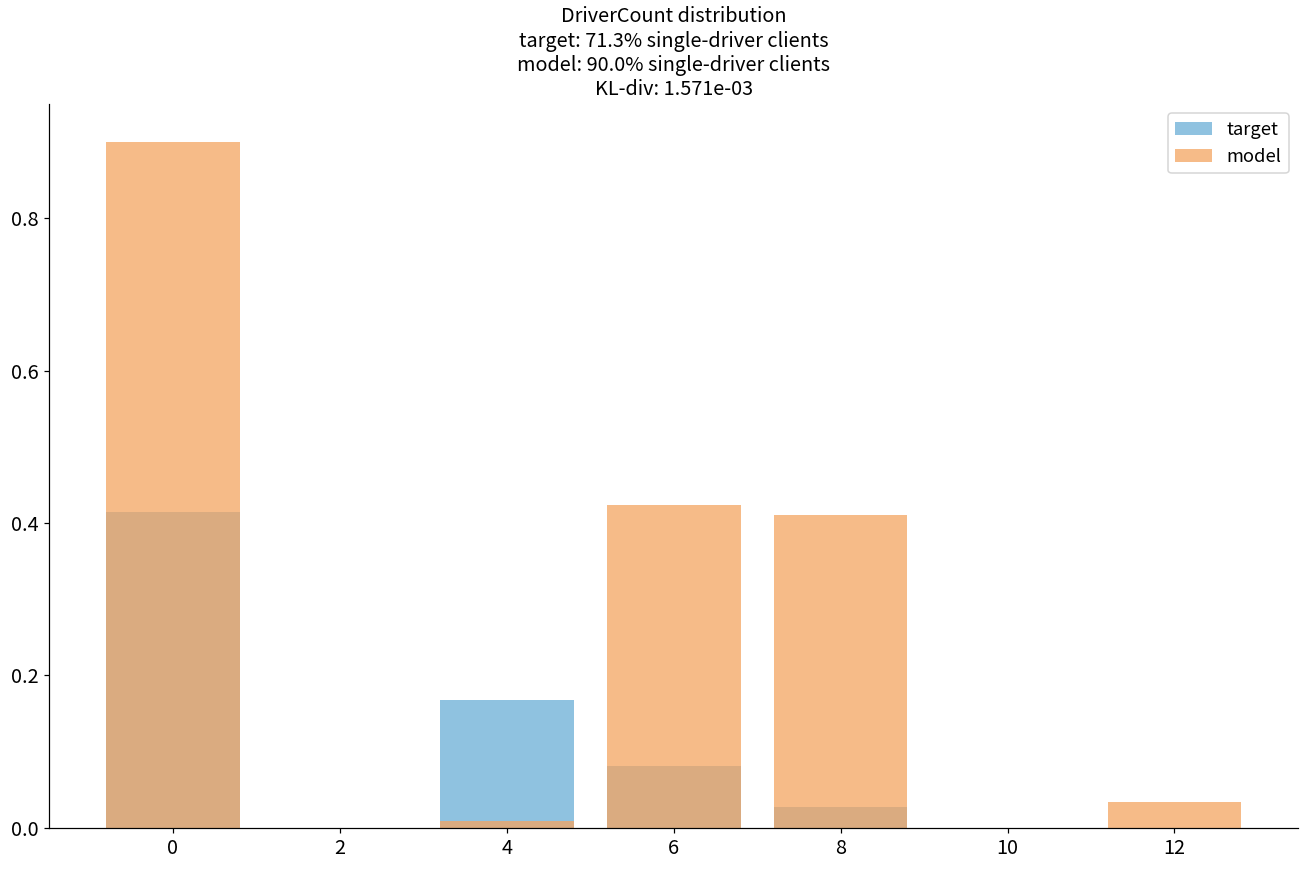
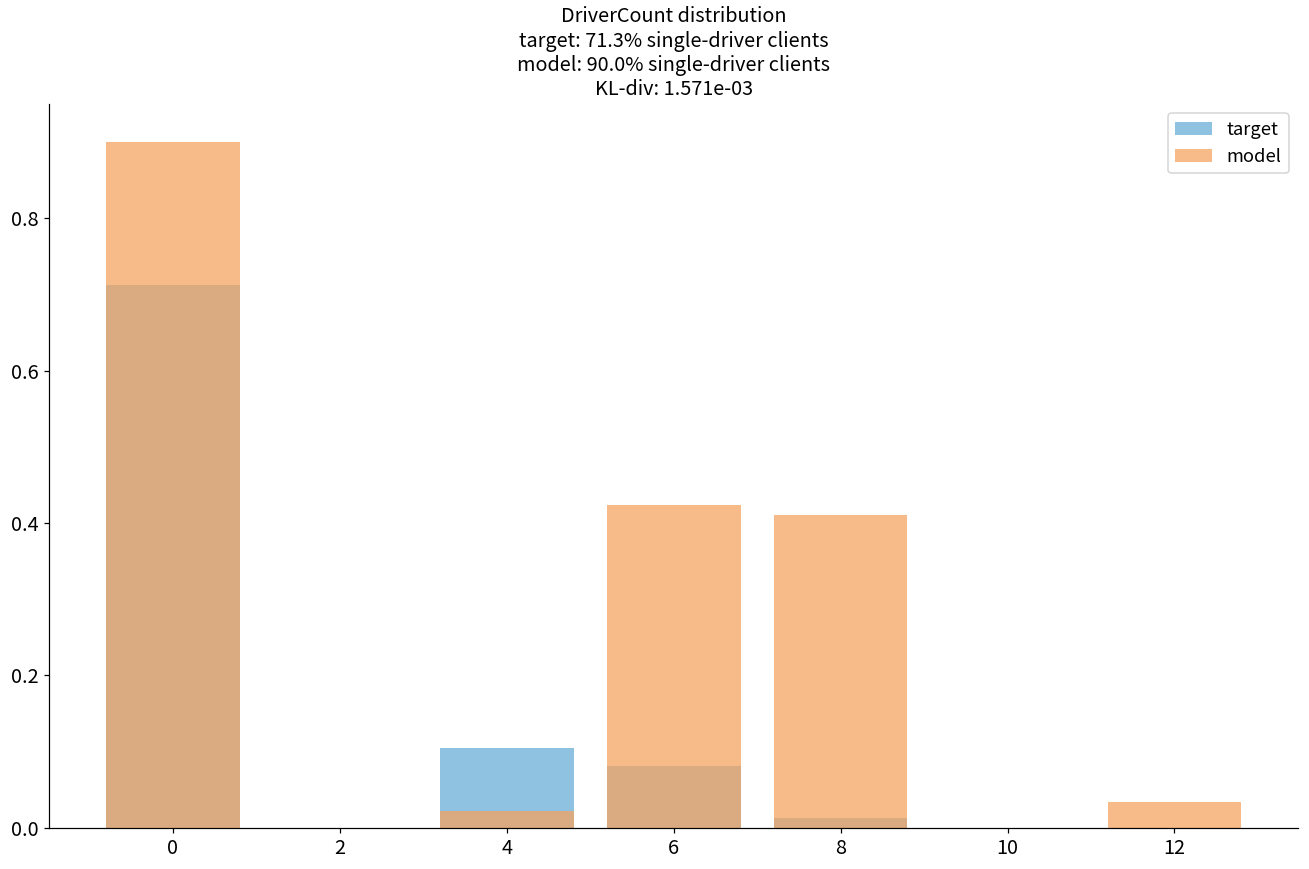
target, 0: 0.41 -> 0.71
target, 4: 0.17 -> 0.11
model, 4: 0.01 -> 0.02
target, 8: 0.03 -> 0.01
